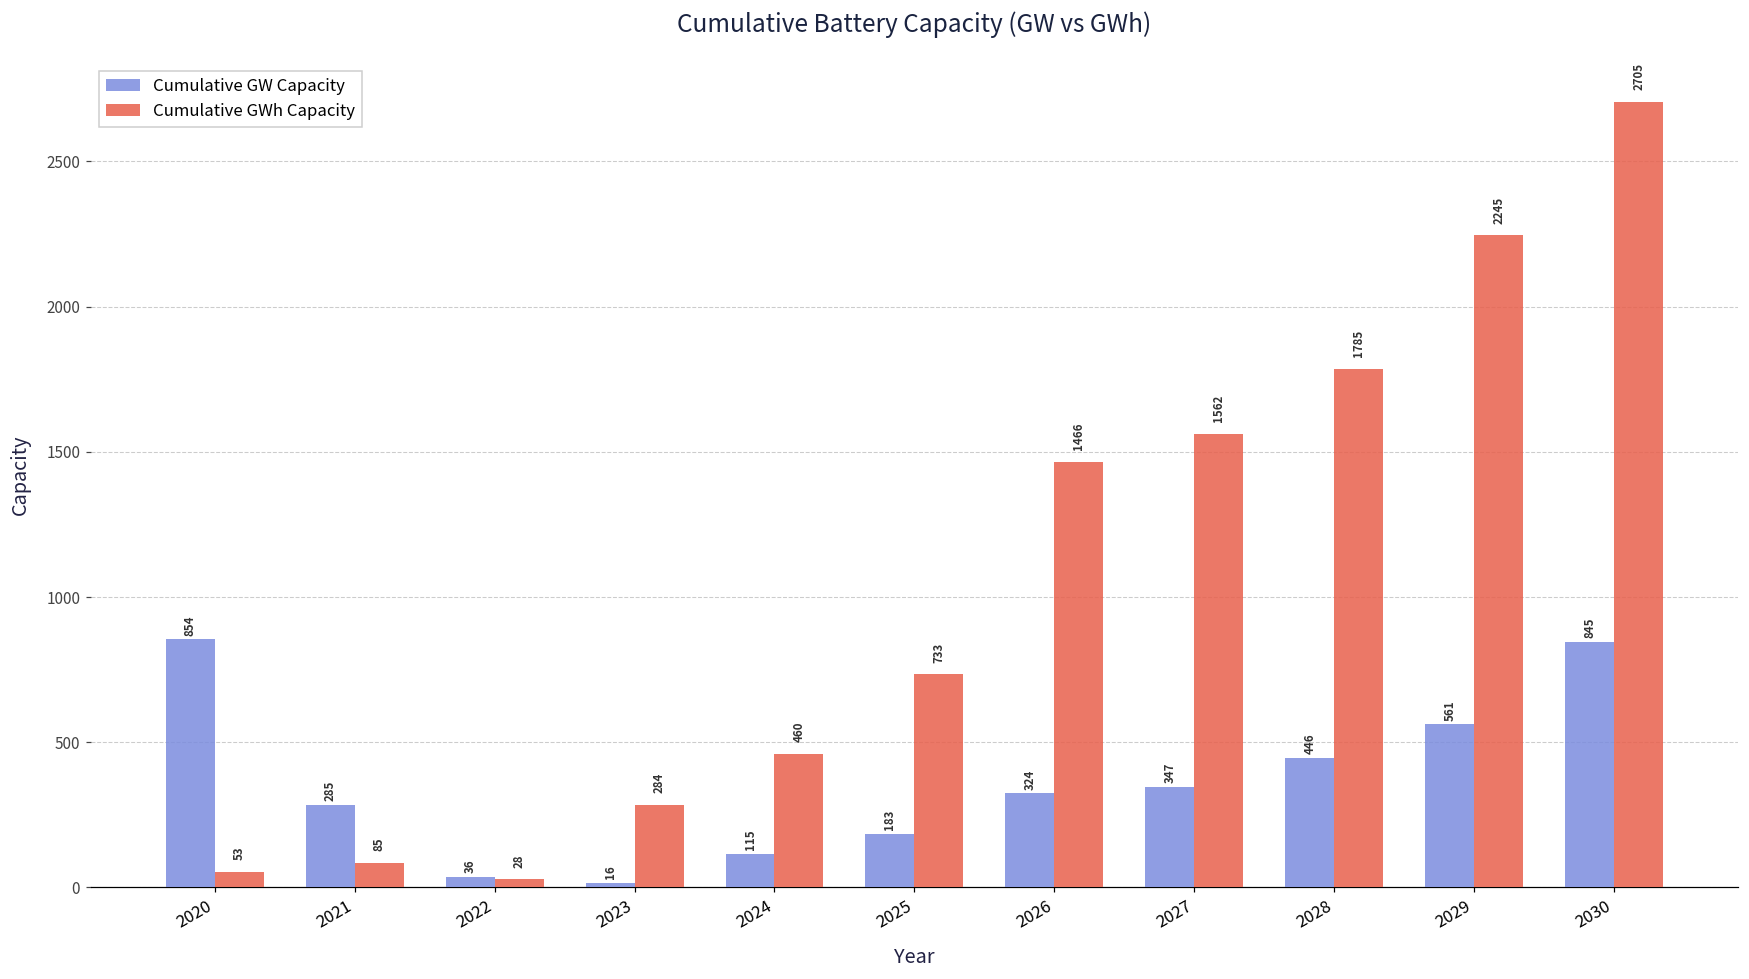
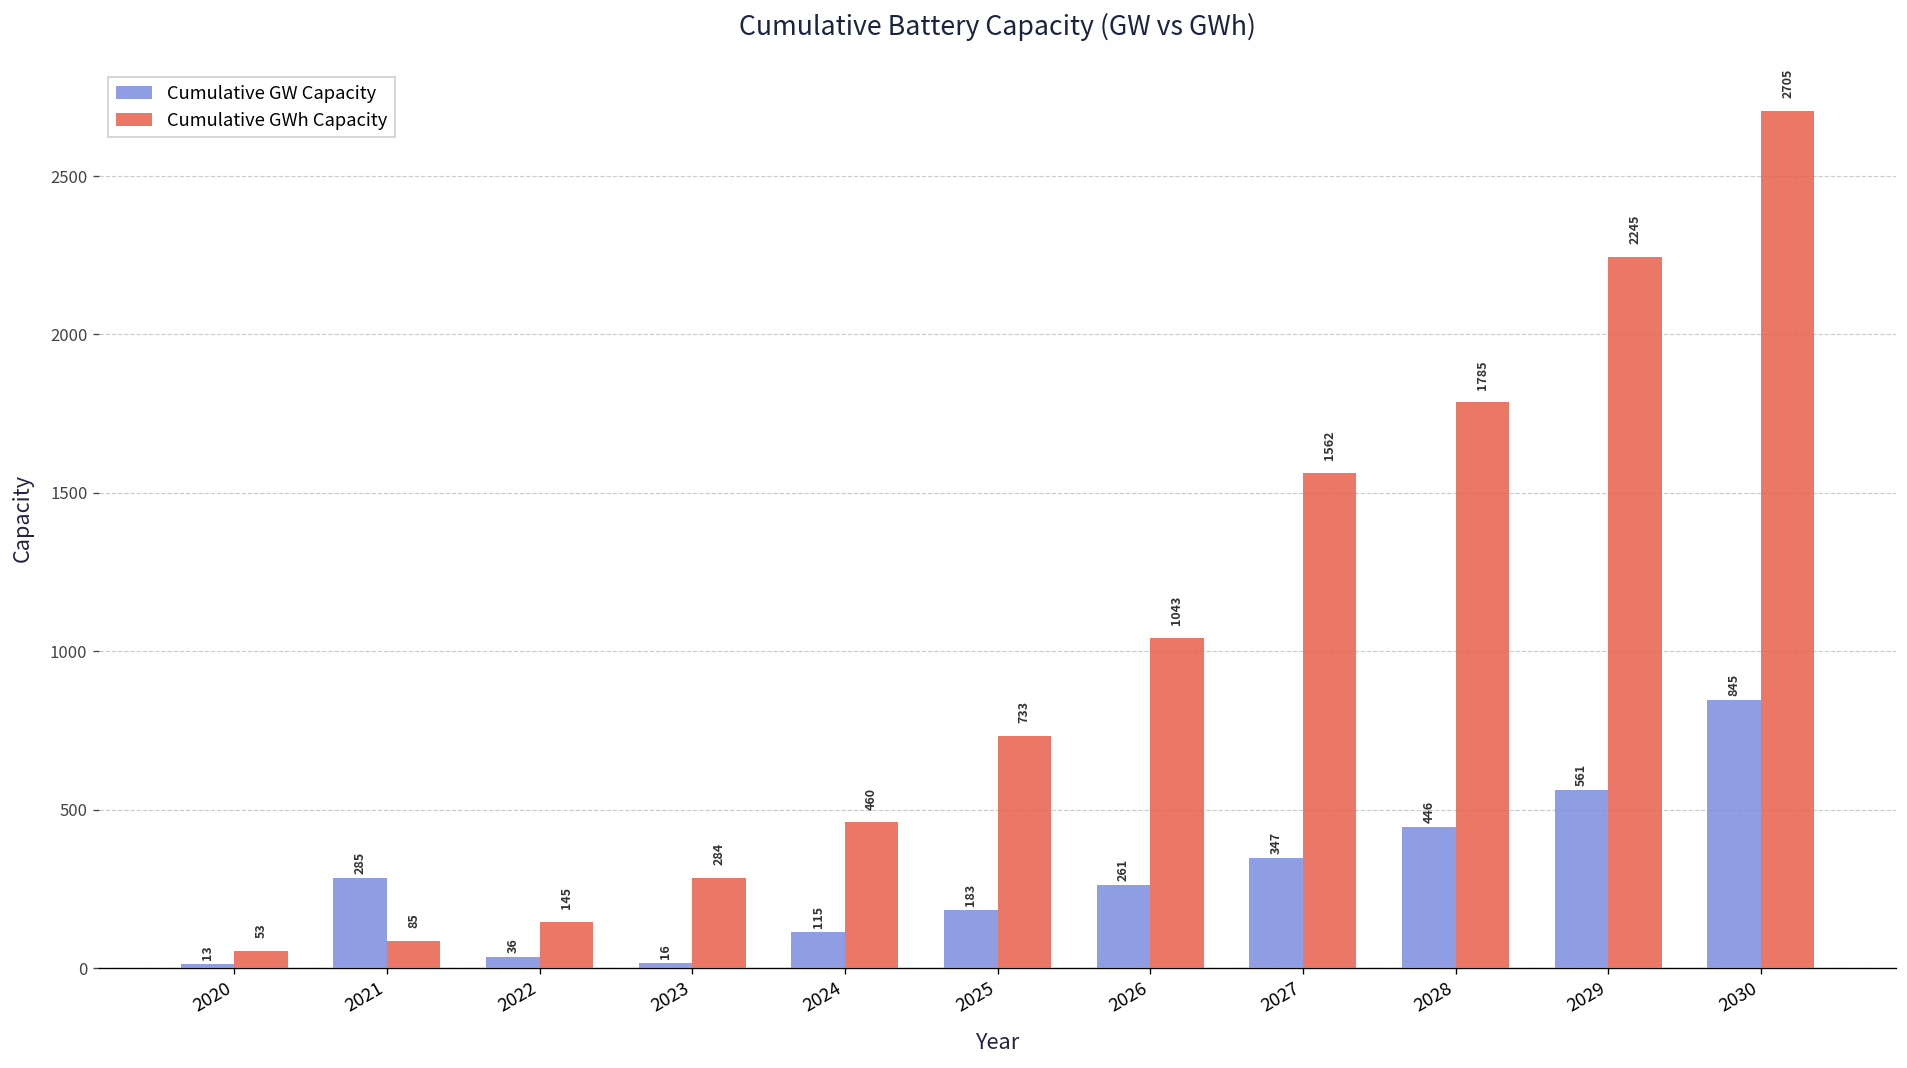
Cumulative GW Capacity, 2020: 854 -> 13
Cumulative GWh Capacity, 2022: 28 -> 145
Cumulative GW Capacity, 2026: 324 -> 261
Cumulative GWh Capacity, 2026: 1466 -> 1043
